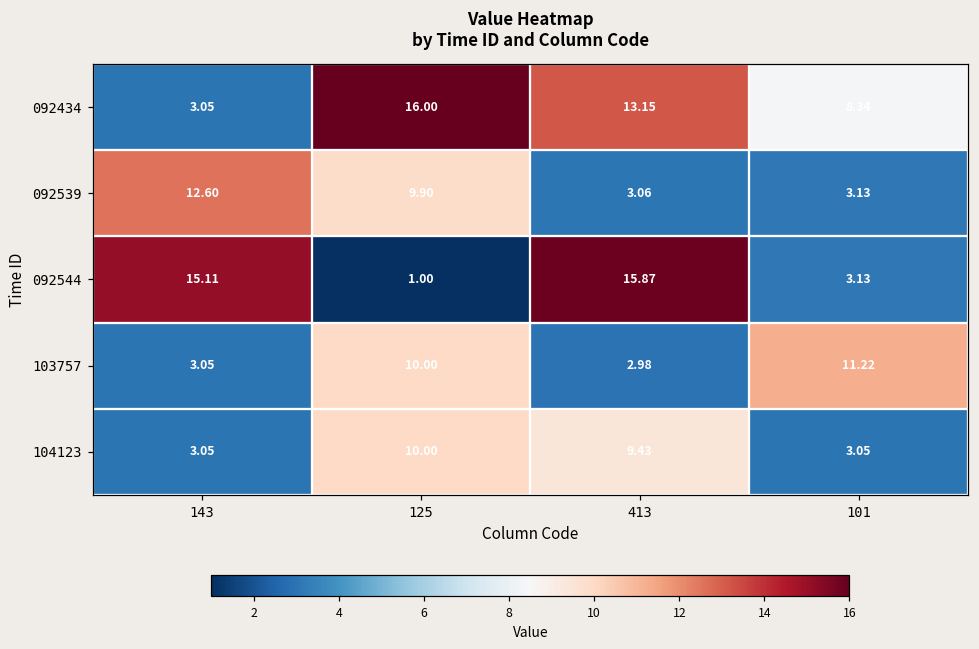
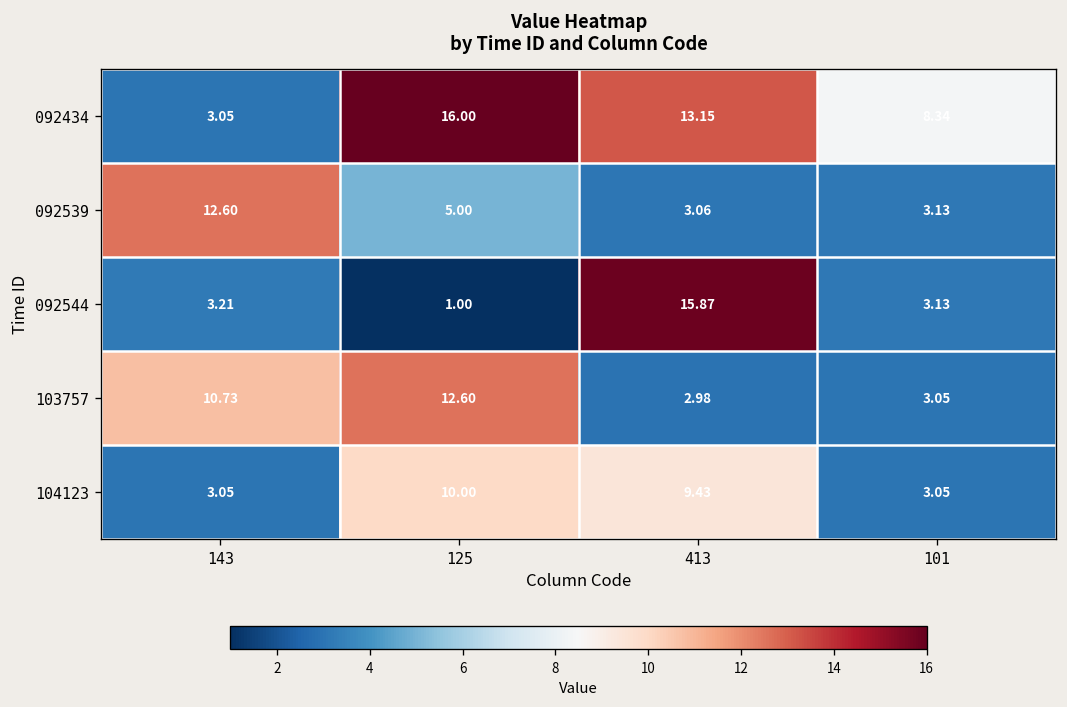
092539, 125: 9.90 -> 5.00
092544, 143: 15.11 -> 3.21
103757, 143: 3.05 -> 10.73
103757, 125: 10.00 -> 12.60
103757, 101: 11.22 -> 3.05
